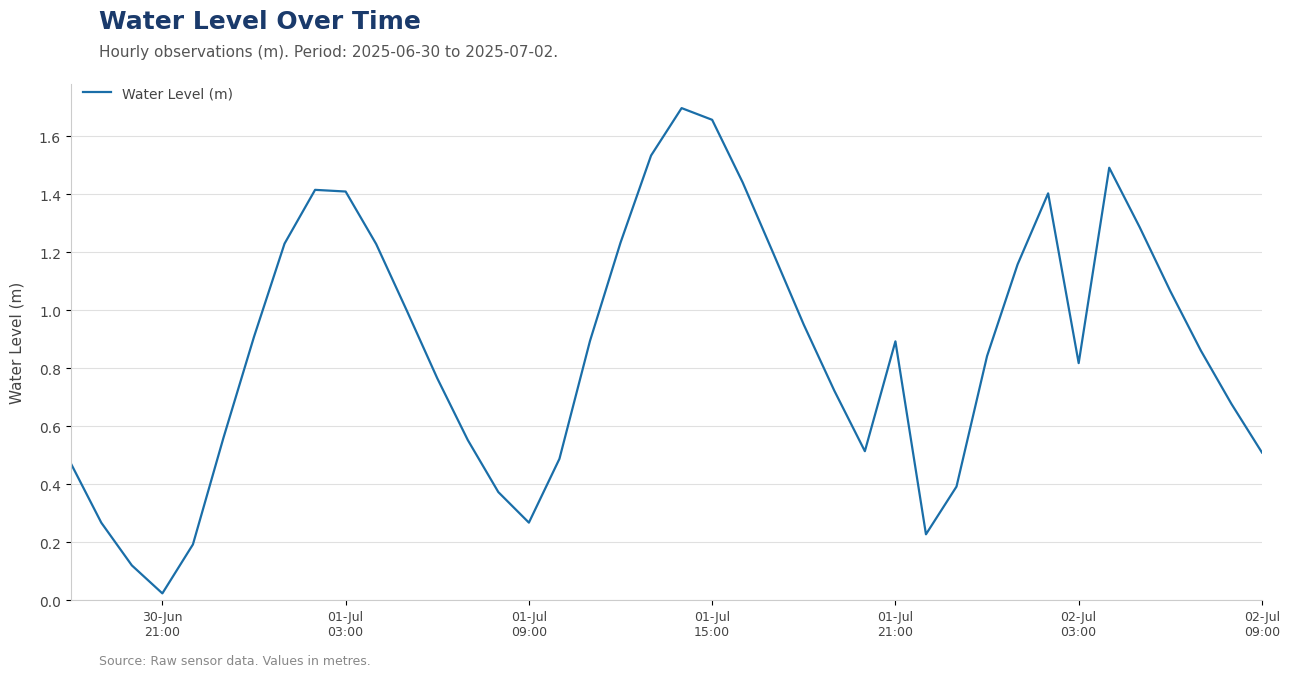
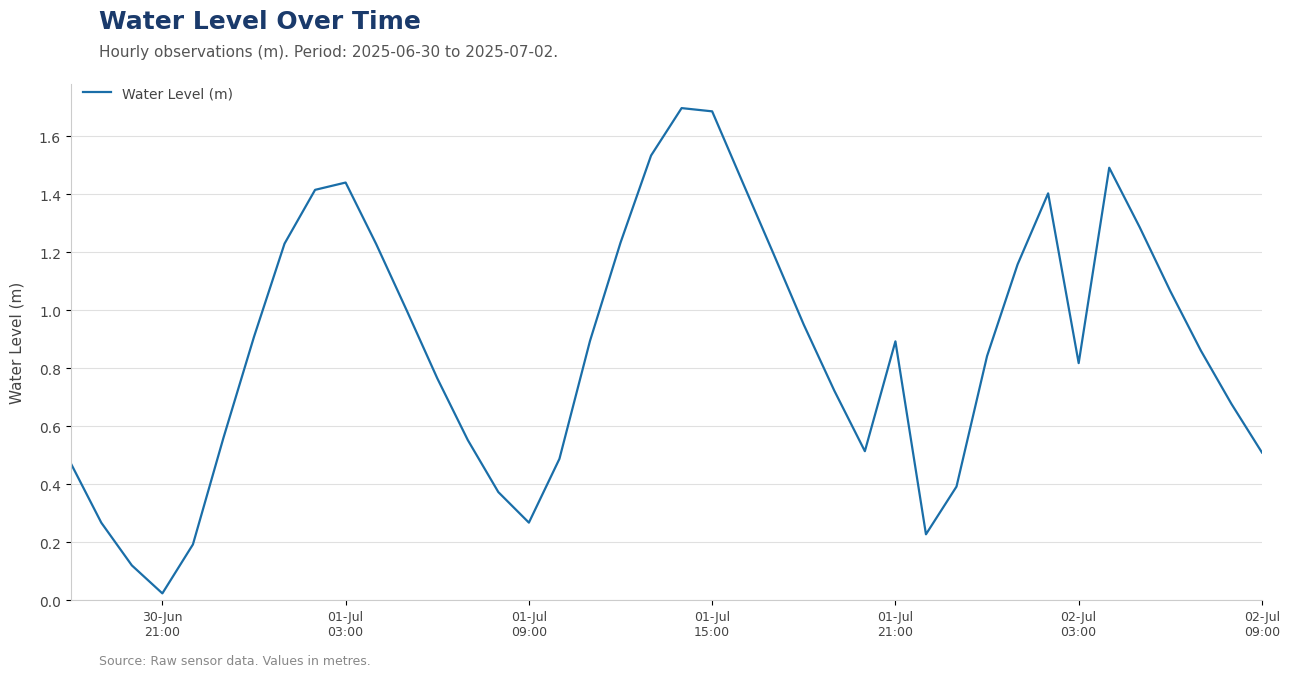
01-Jul 03:00: 1.41 -> 1.44
01-Jul 15:00: 1.66 -> 1.69
